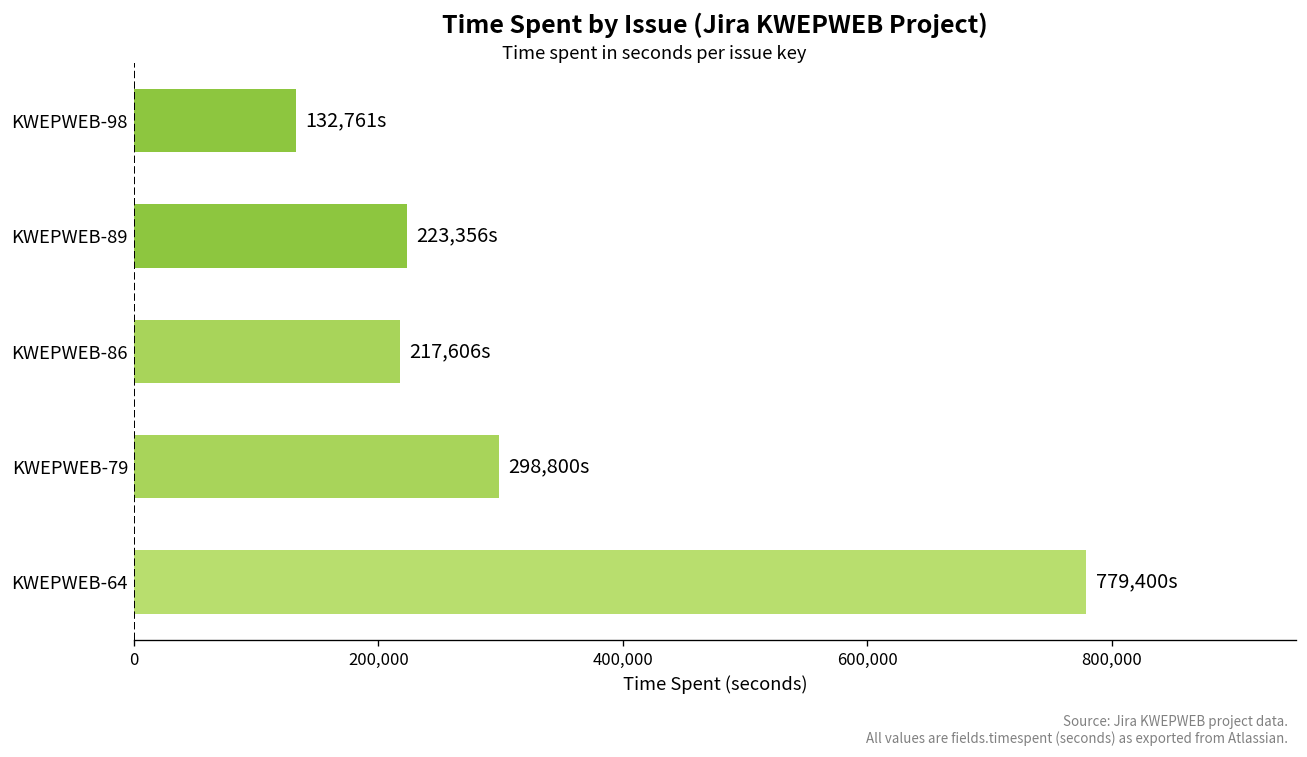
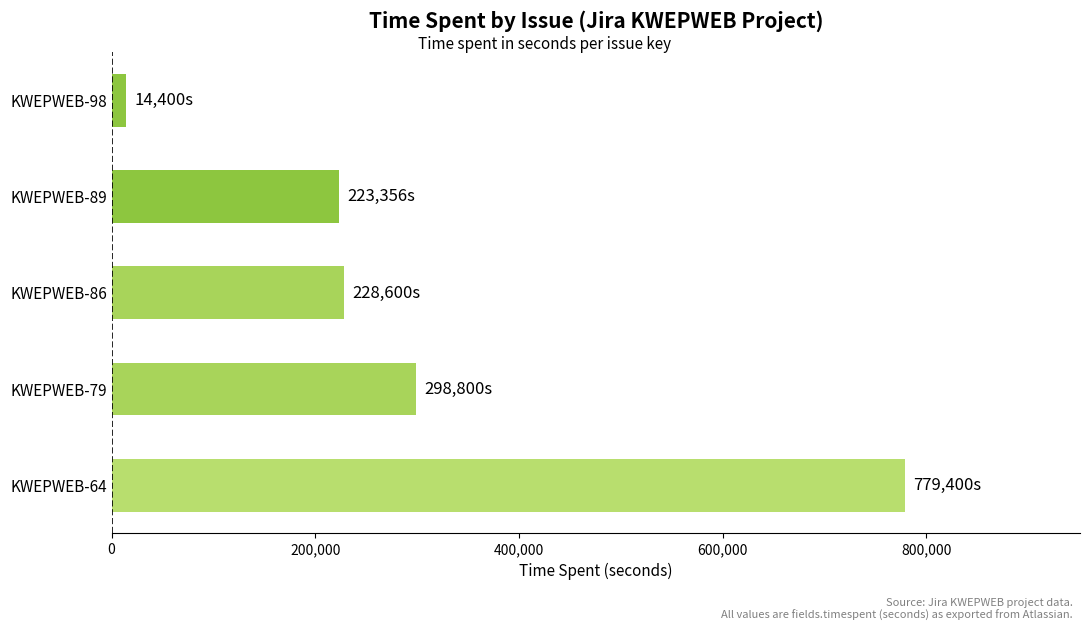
KWEPWEB-98: 132,761s -> 14,400s
KWEPWEB-86: 217,606s -> 228,600s
